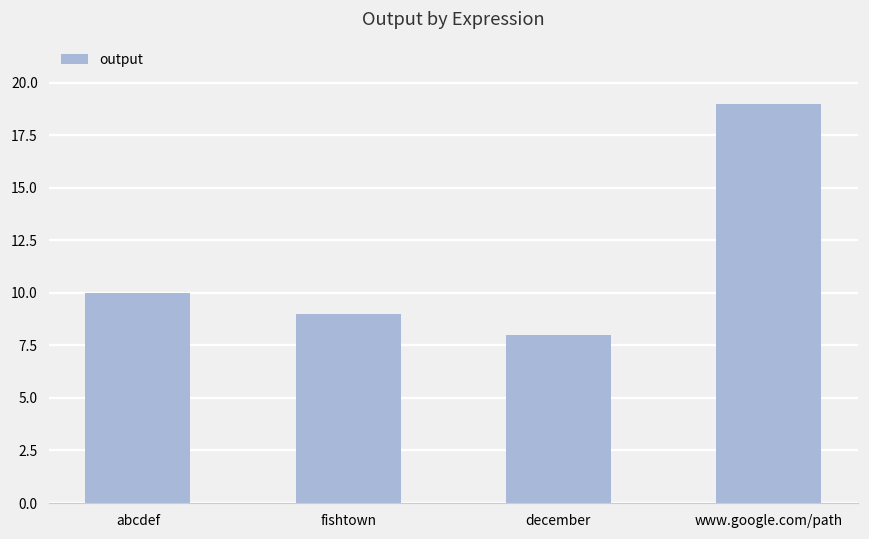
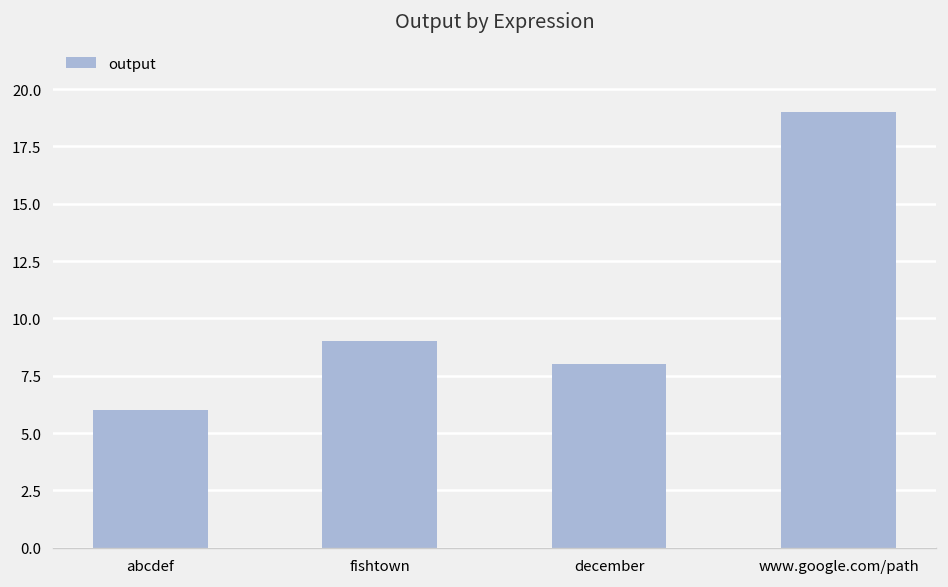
abcdef: 10 -> 6
